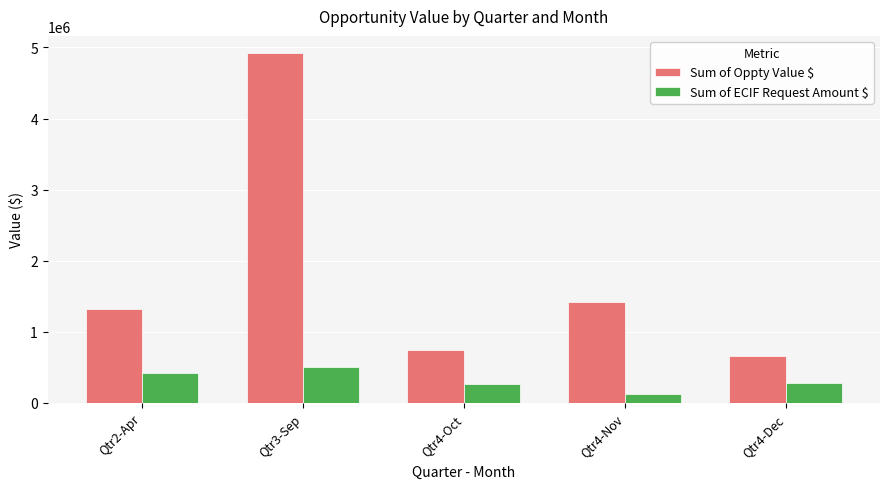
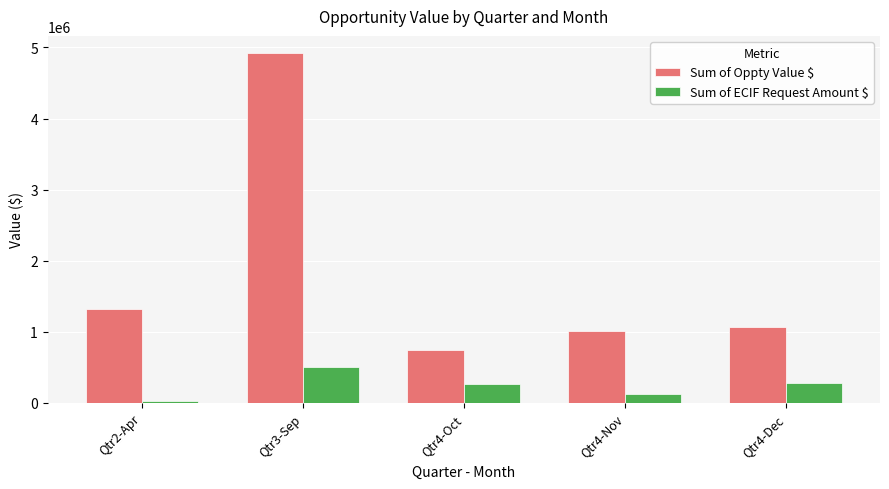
Sum of ECIF Request Amount $, Qtr2-Apr: 400000 -> 0
Sum of Oppty Value $, Qtr4-Nov: 1400000 -> 1000000
Sum of Oppty Value $, Qtr4-Dec: 700000 -> 1100000
